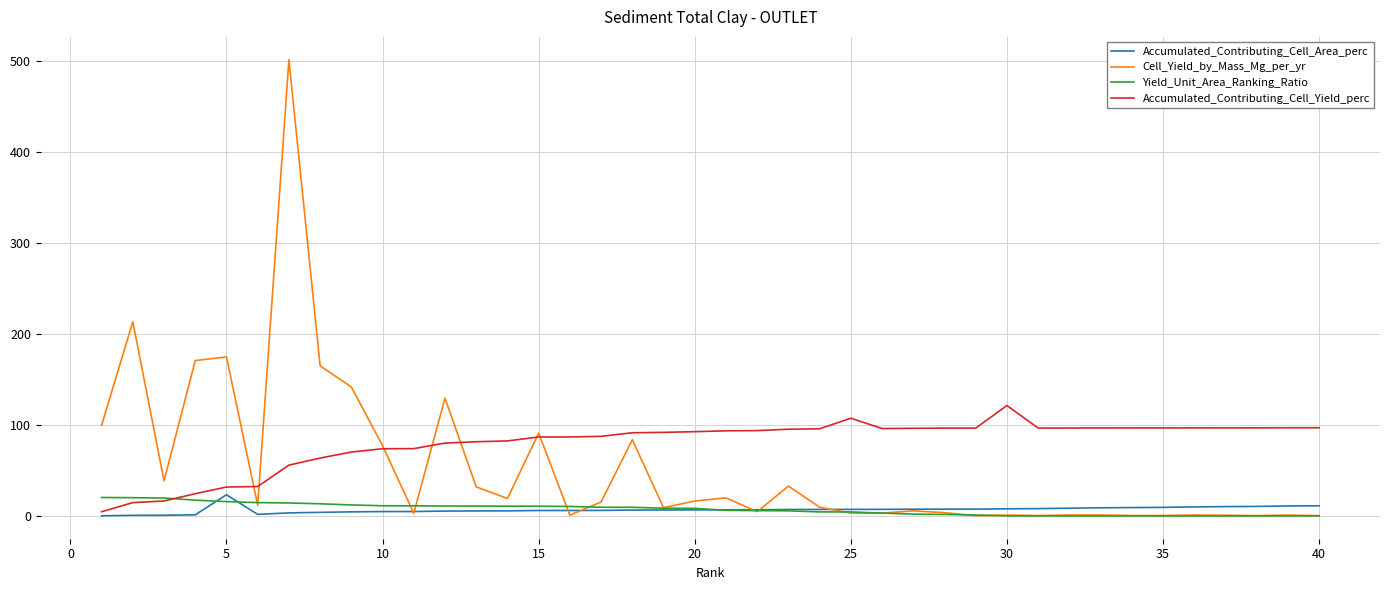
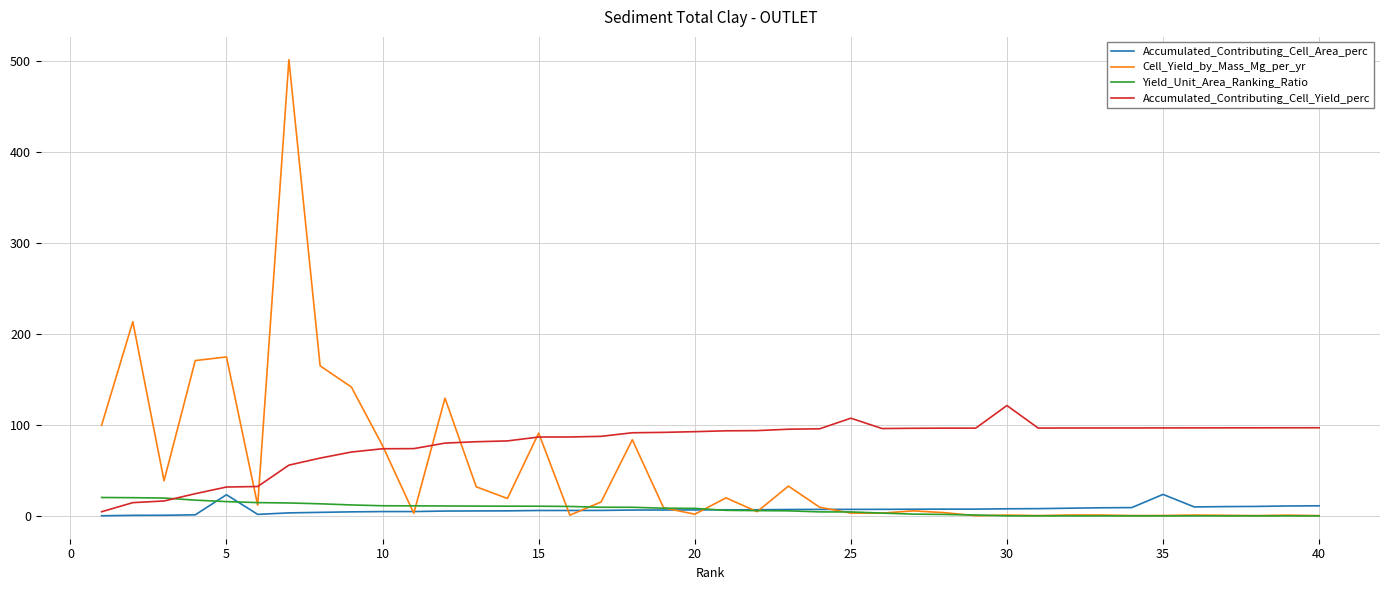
Cell_Yield_by_Mass_Mg_per_yr, 20: 20 -> 0
Accumulated_Contributing_Cell_Area_perc, 35: 10 -> 20
